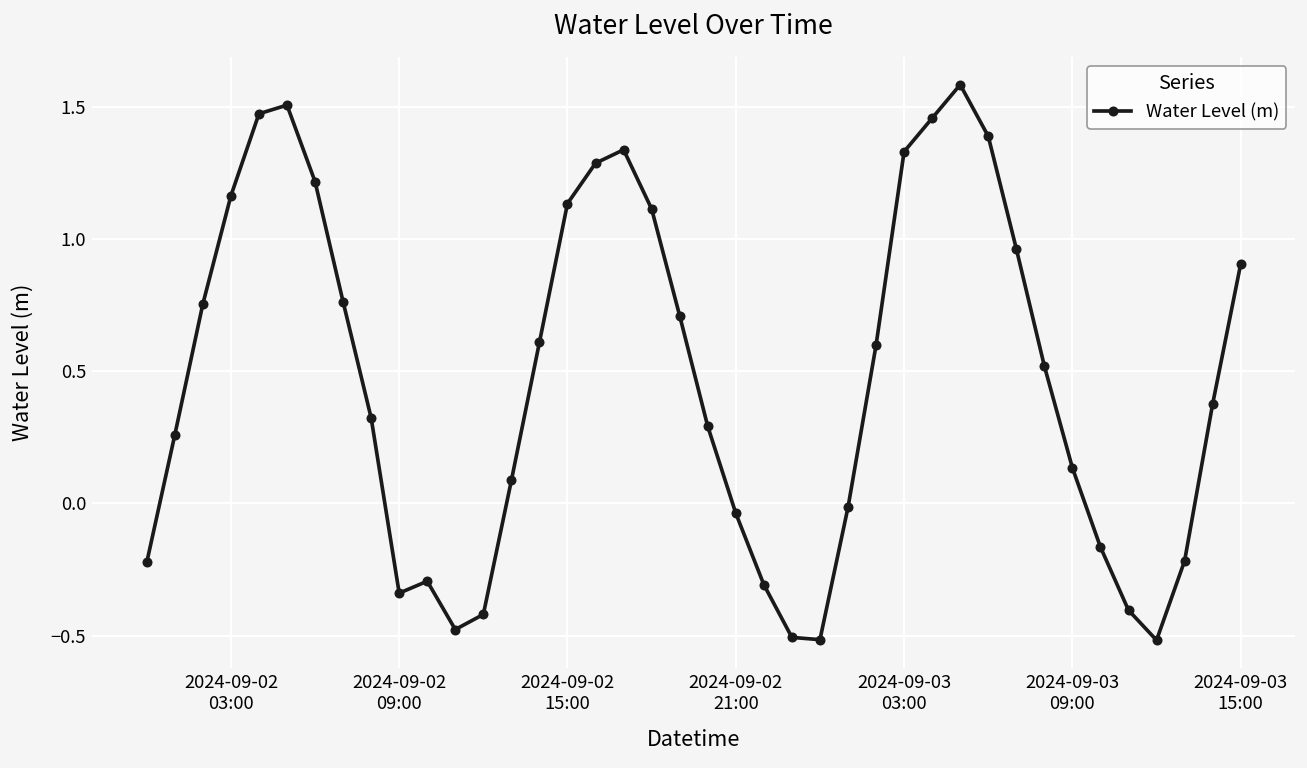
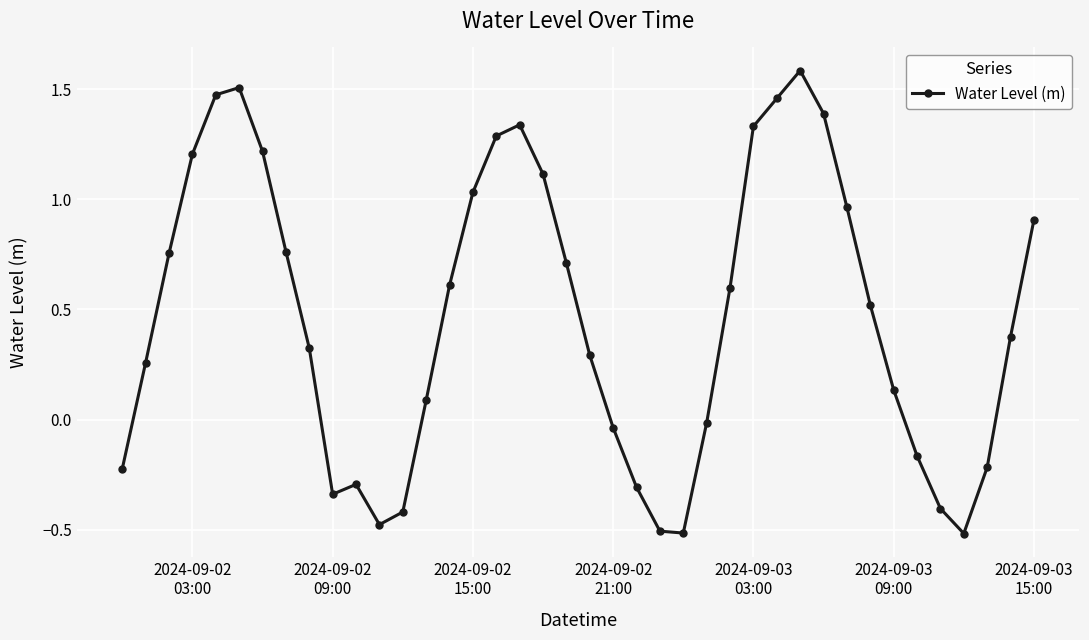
2024-09-02 03:00: 1.16 -> 1.20
2024-09-02 15:00: 1.13 -> 1.03
